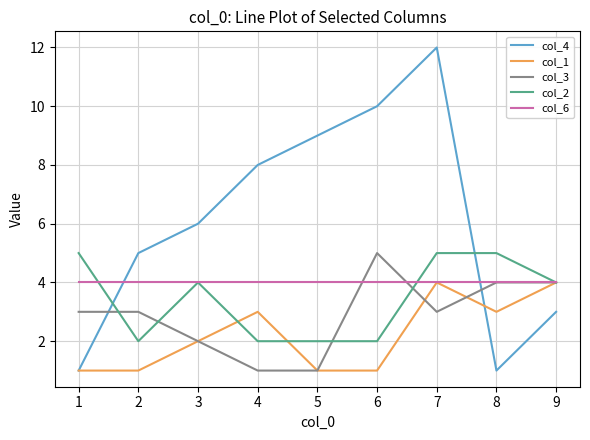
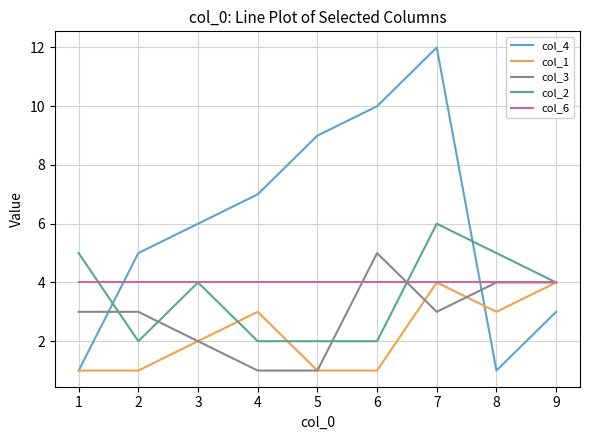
col_4, 4: 8 -> 7
col_2, 7: 5 -> 6
